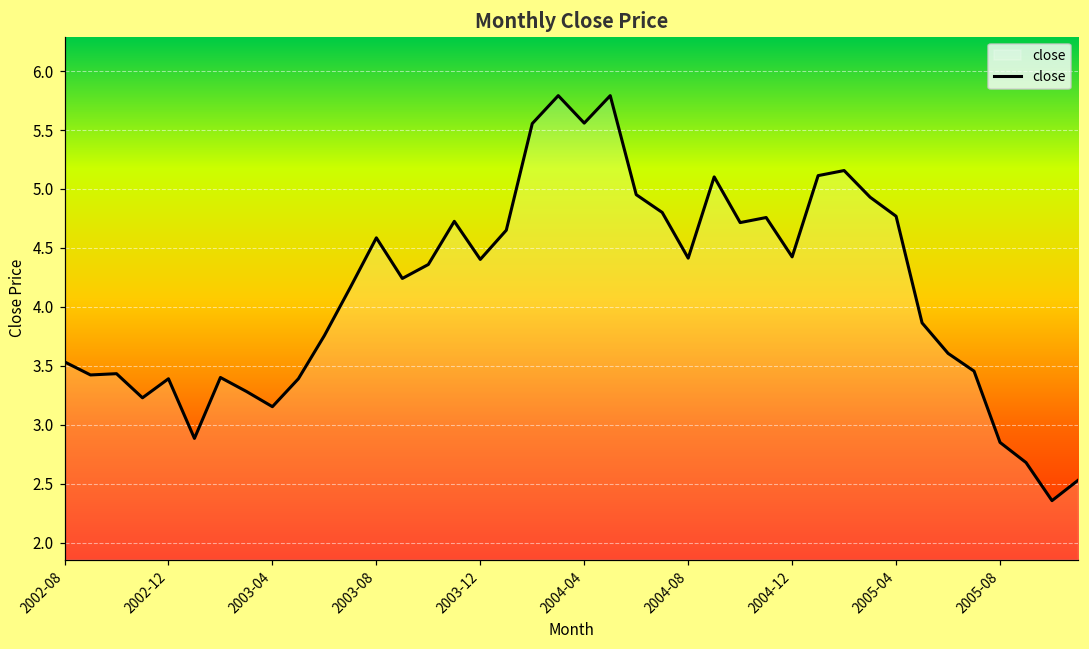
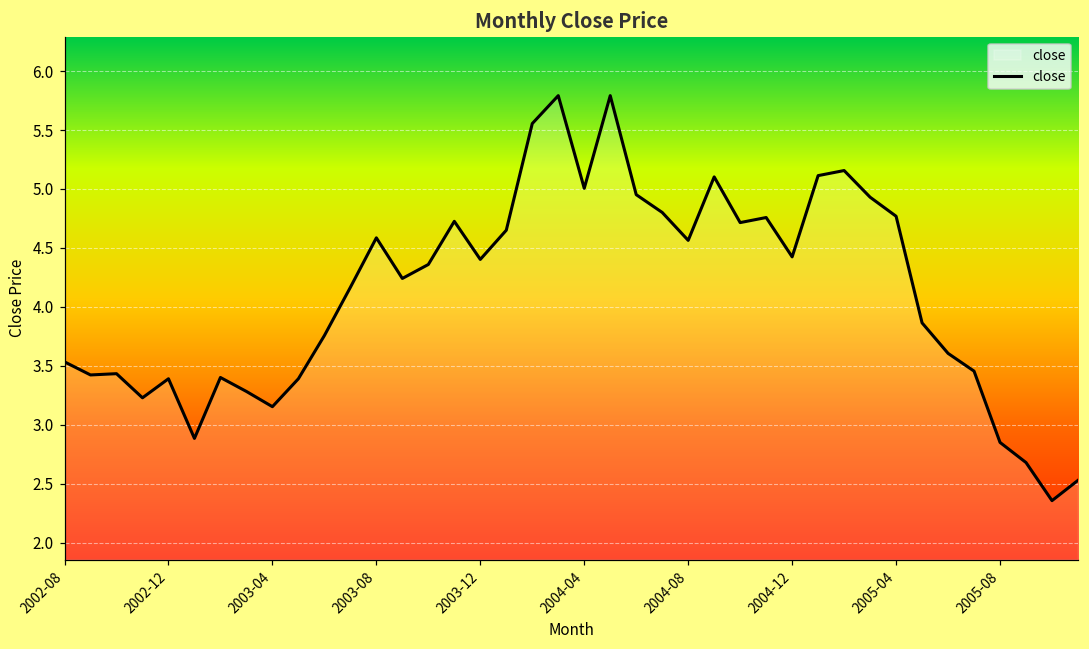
2004-04: 5.56 -> 5.01
2004-08: 4.41 -> 4.56
